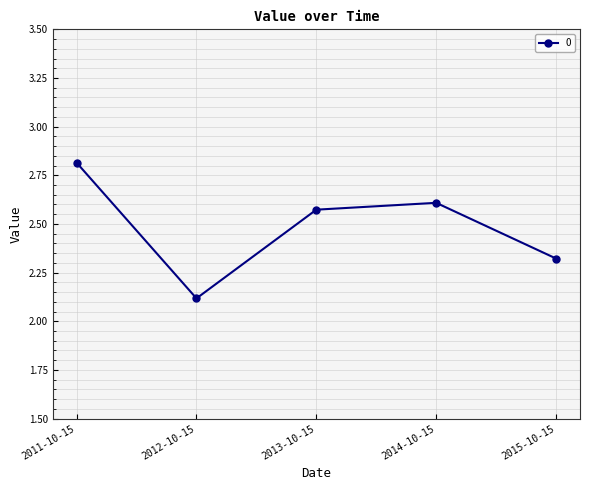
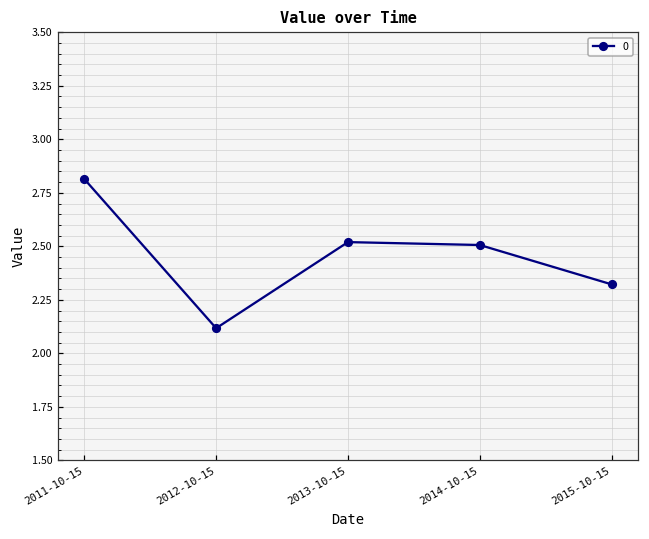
2013-10-15: 2.57 -> 2.52
2014-10-15: 2.61 -> 2.51
